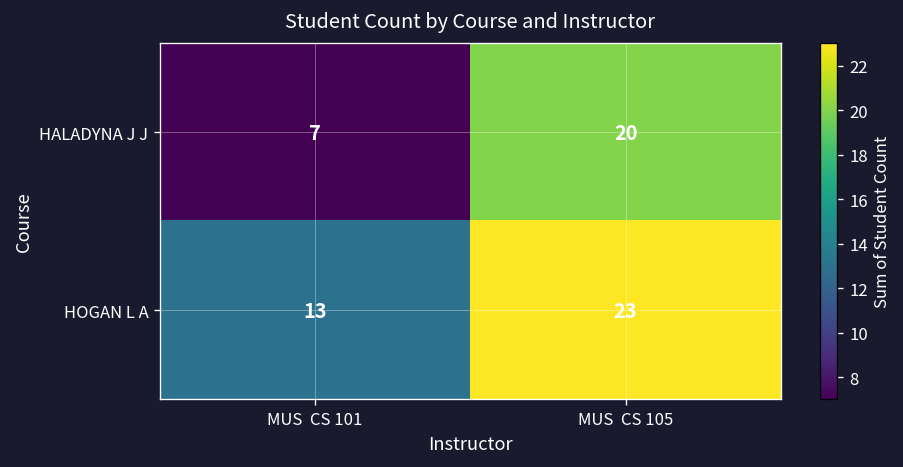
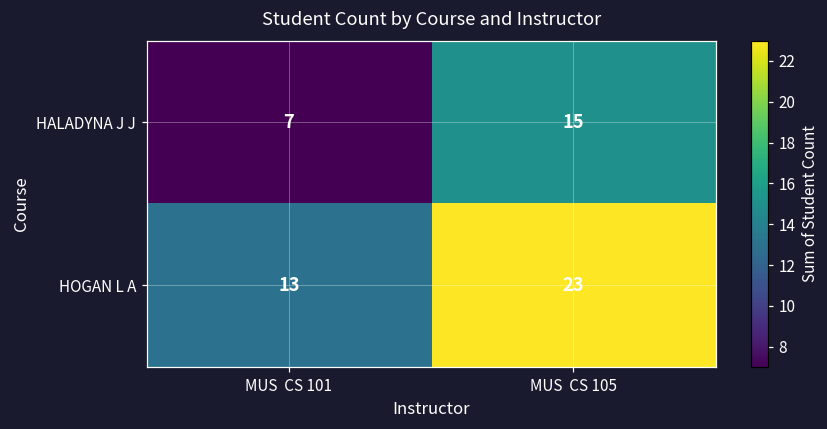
HALADYNA J J, MUS CS 105: 20 -> 15
